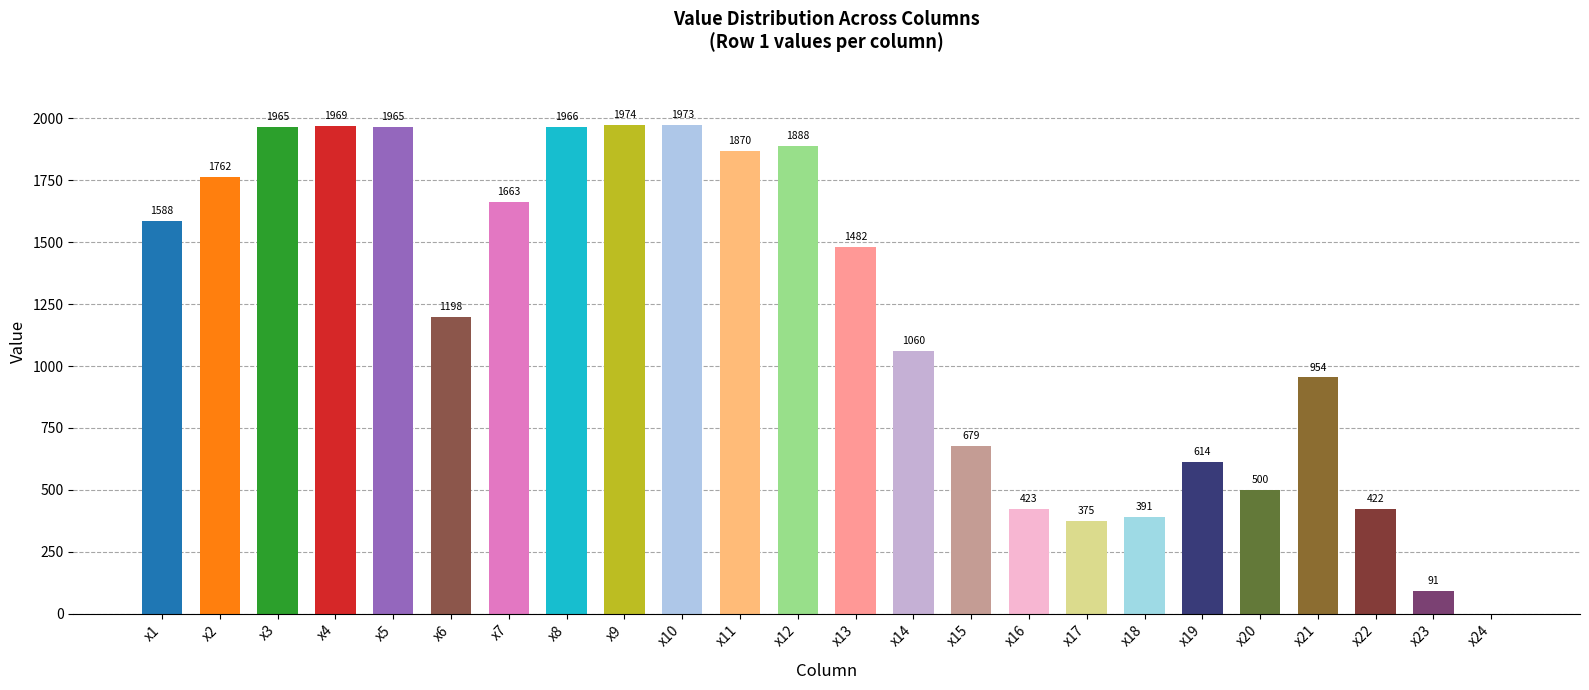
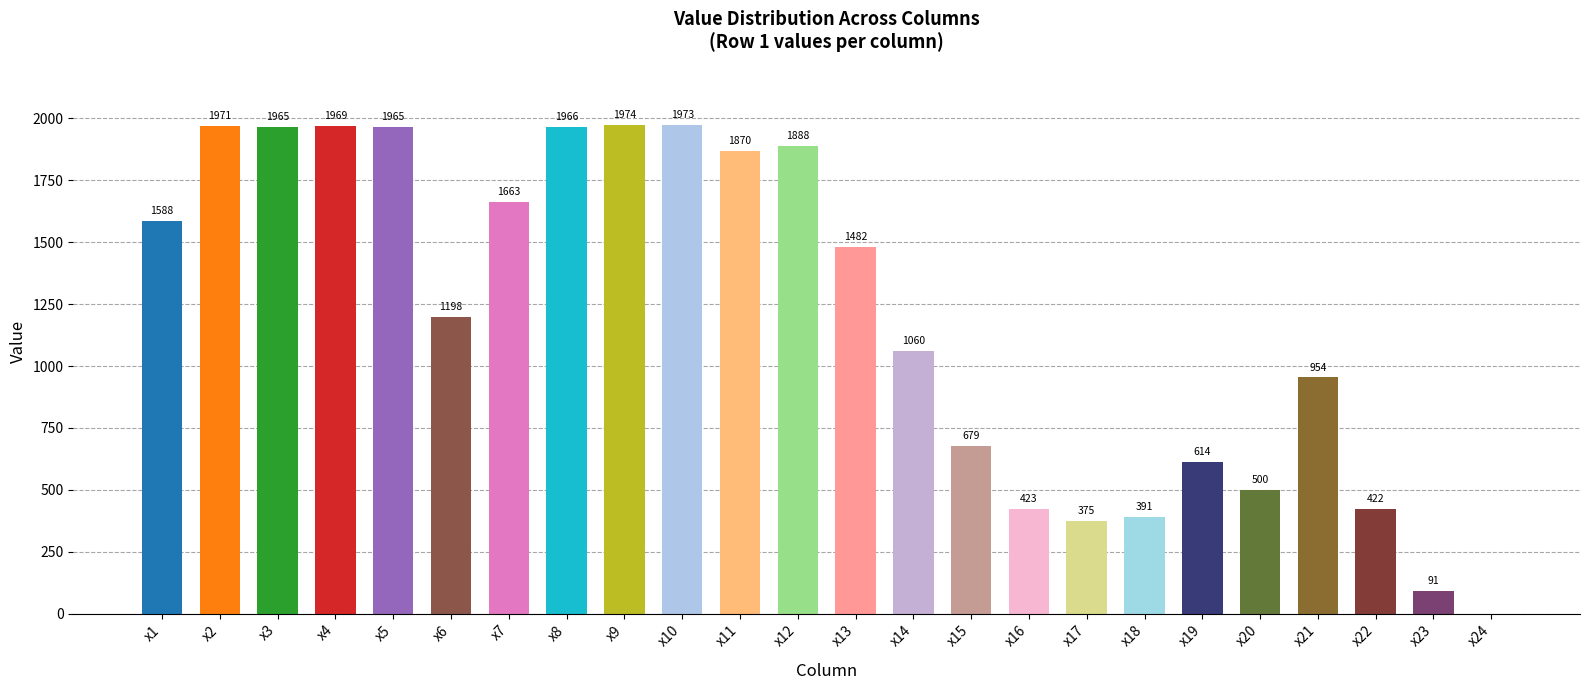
x2: 1762 -> 1971
